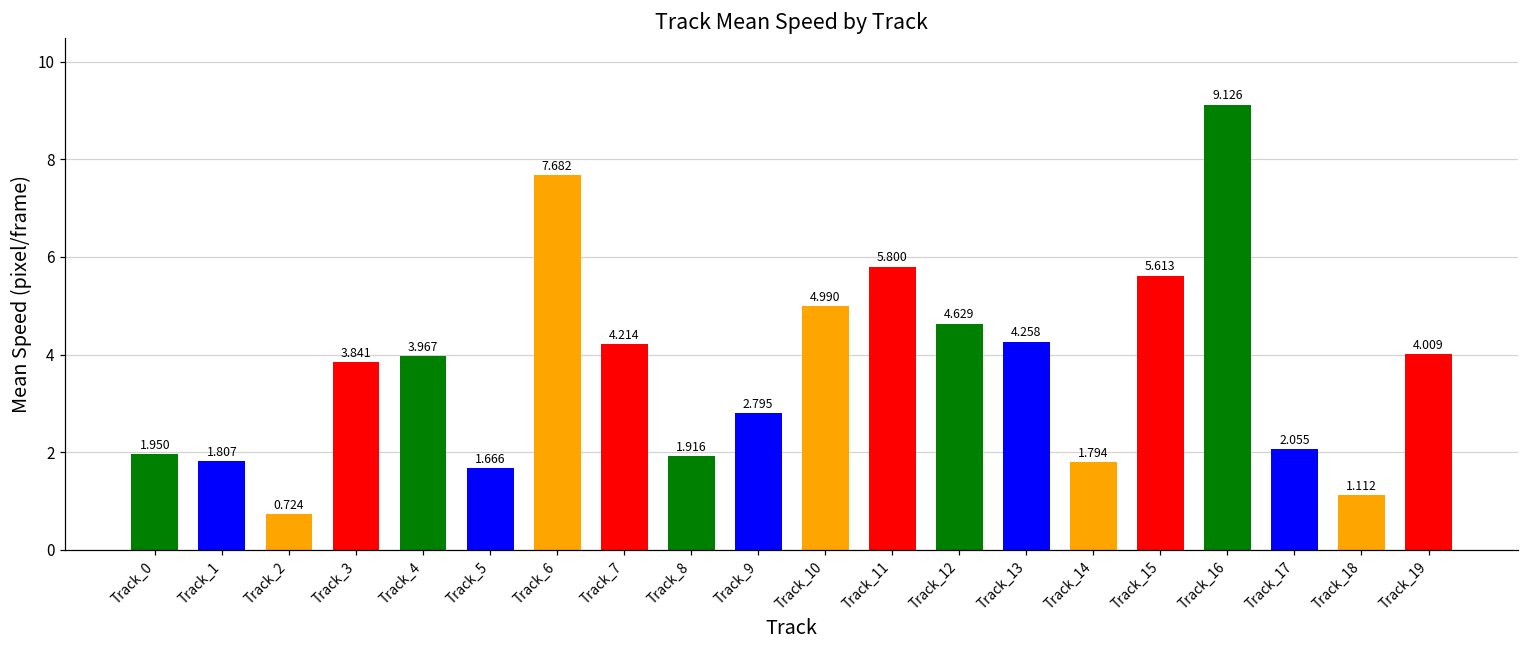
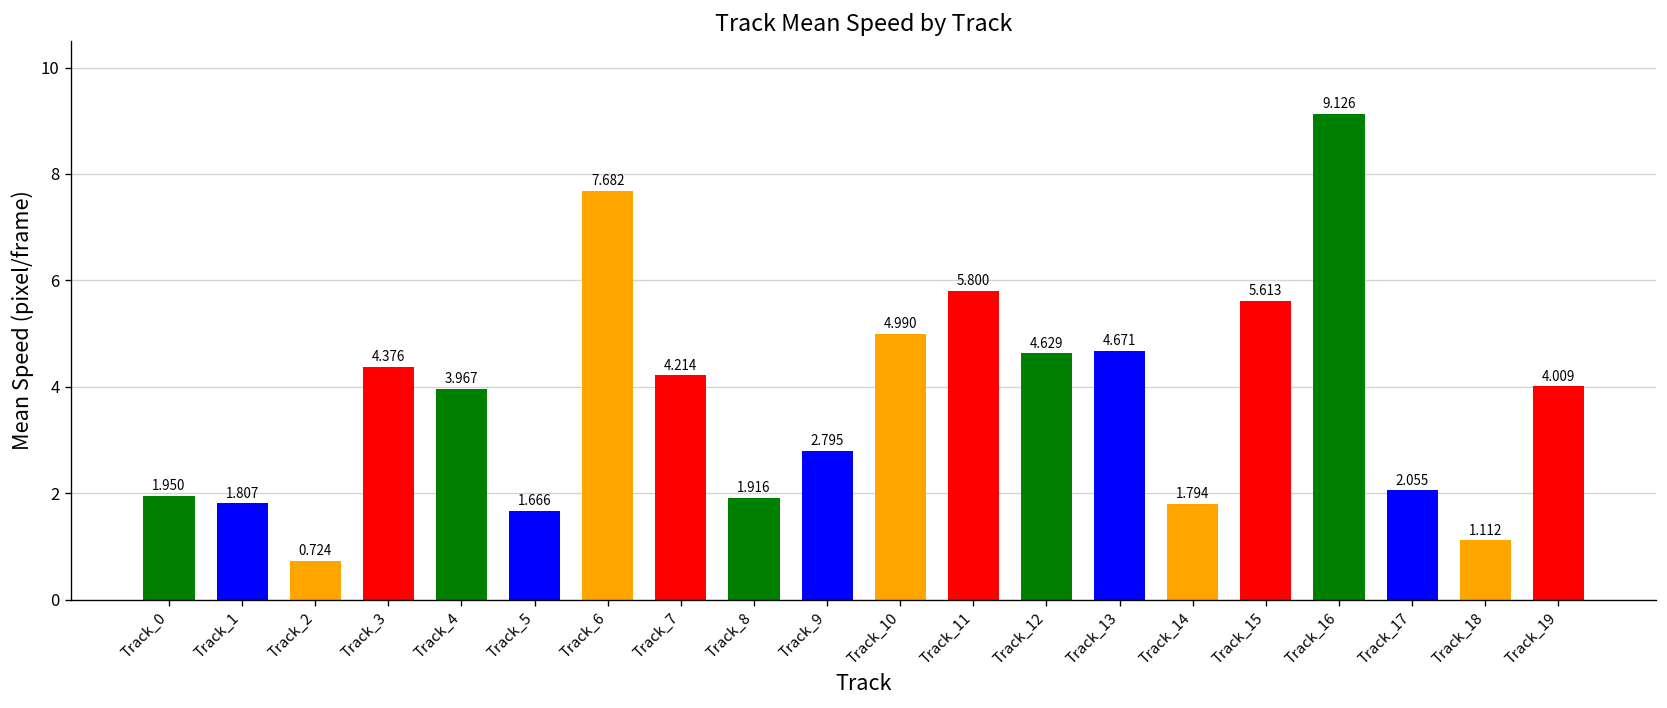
Track_3: 3.841 -> 4.376
Track_13: 4.258 -> 4.671
